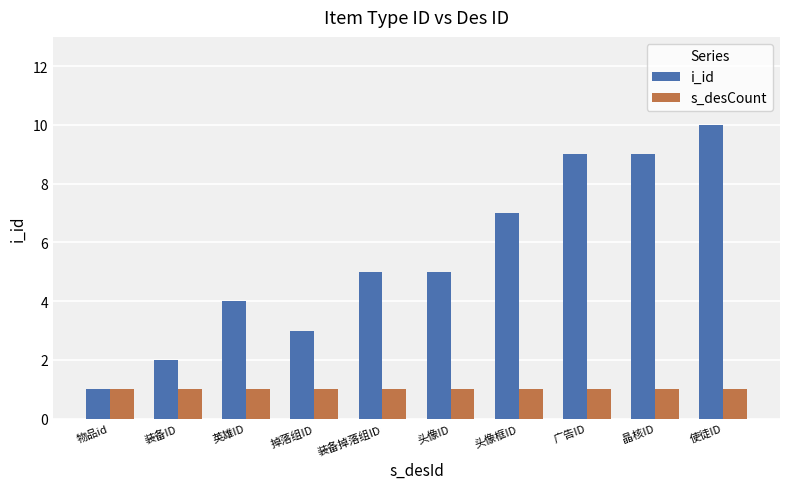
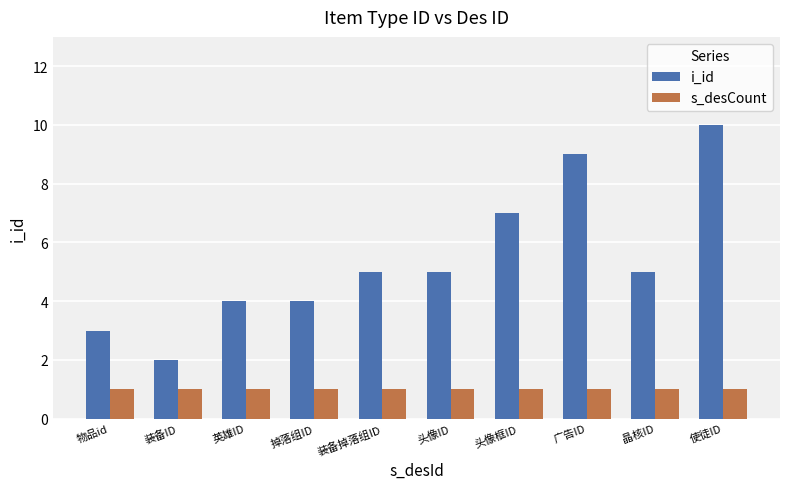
i_id, 物品id: 1 -> 3
i_id, 掉落组ID: 3 -> 4
i_id, 晶核ID: 9 -> 5
